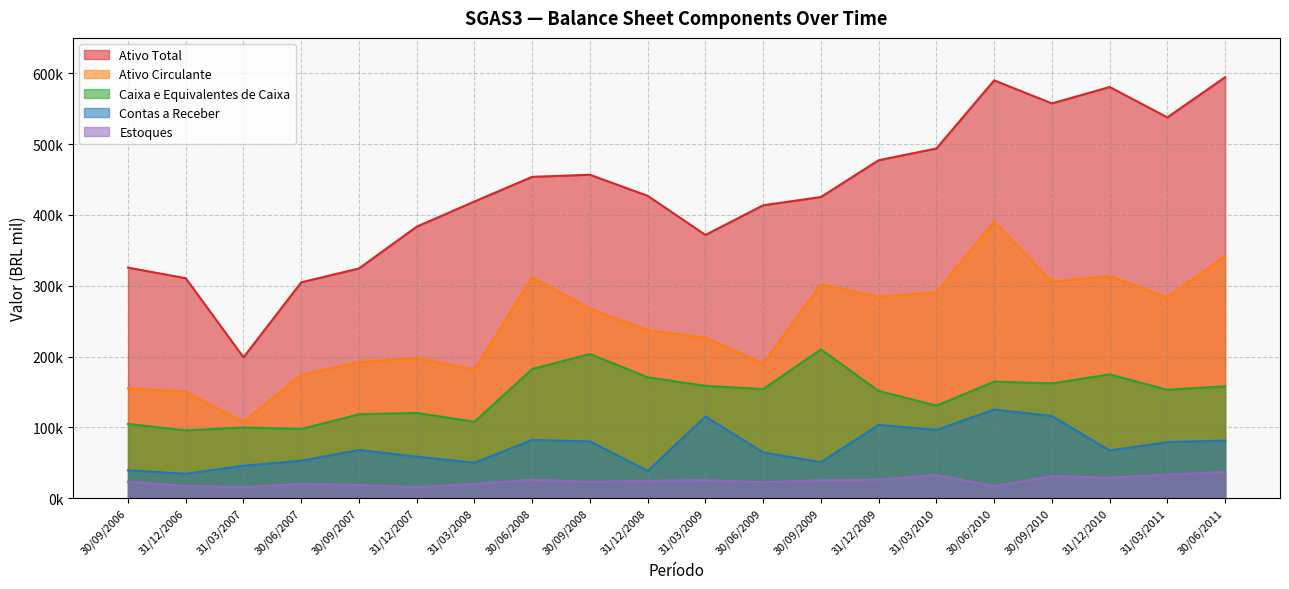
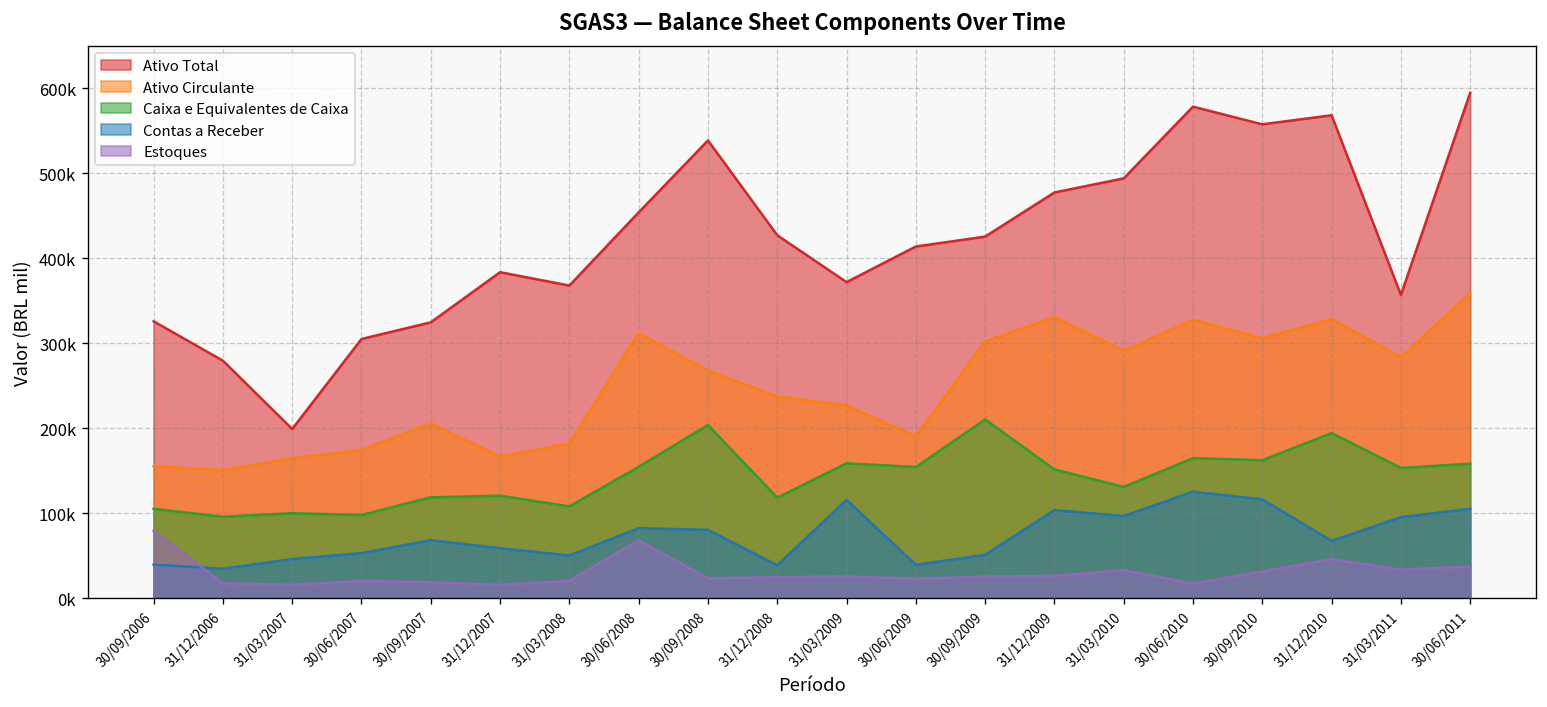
Estoques, 30/09/2006: 20000 -> 80000
Ativo Total, 31/12/2006: 310000 -> 280000
Ativo Circulante, 31/03/2007: 110000 -> 160000
Ativo Circulante, 30/09/2007: 190000 -> 210000
Ativo Circulante, 31/12/2007: 200000 -> 170000
Ativo Total, 31/03/2008: 420000 -> 370000
Caixa e Equivalentes de Caixa, 30/06/2008: 180000 -> 150000
Estoques, 30/06/2008: 30000 -> 70000
Ativo Total, 30/09/2008: 460000 -> 540000
Caixa e Equivalentes de Caixa, 31/12/2008: 170000 -> 120000
Contas a Receber, 30/06/2009: 60000 -> 40000
Ativo Circulante, 31/12/2009: 280000 -> 330000
Ativo Total, 30/06/2010: 590000 -> 580000
Ativo Circulante, 30/06/2010: 390000 -> 330000
Ativo Total, 31/12/2010: 580000 -> 570000
Ativo Circulante, 31/12/2010: 310000 -> 330000
Caixa e Equivalentes de Caixa, 31/12/2010: 170000 -> 190000
Estoques, 31/12/2010: 30000 -> 50000
Ativo Total, 31/03/2011: 540000 -> 360000
Contas a Receber, 31/03/2011: 80000 -> 100000
Ativo Circulante, 30/06/2011: 340000 -> 360000
Contas a Receber, 30/06/2011: 80000 -> 110000
